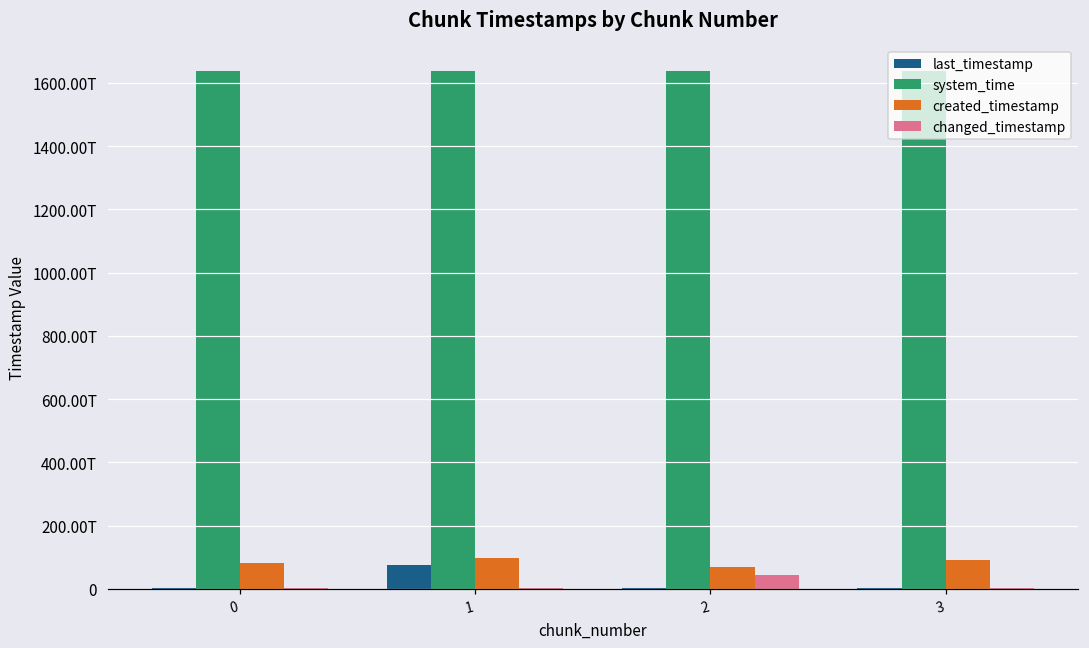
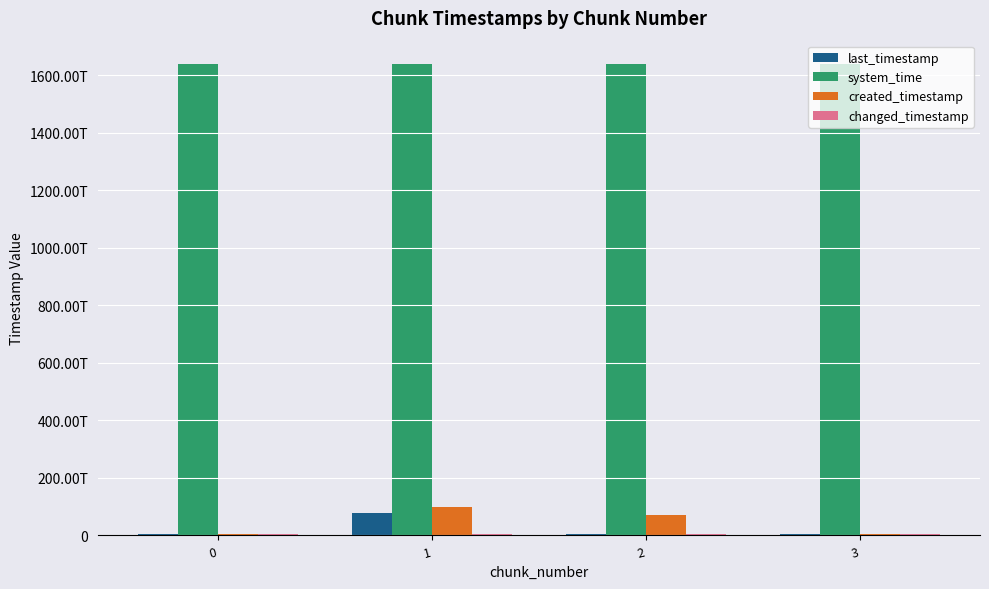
created_timestamp, 0: 80T -> 0T
changed_timestamp, 2: 50T -> 0T
created_timestamp, 3: 90T -> 0T
